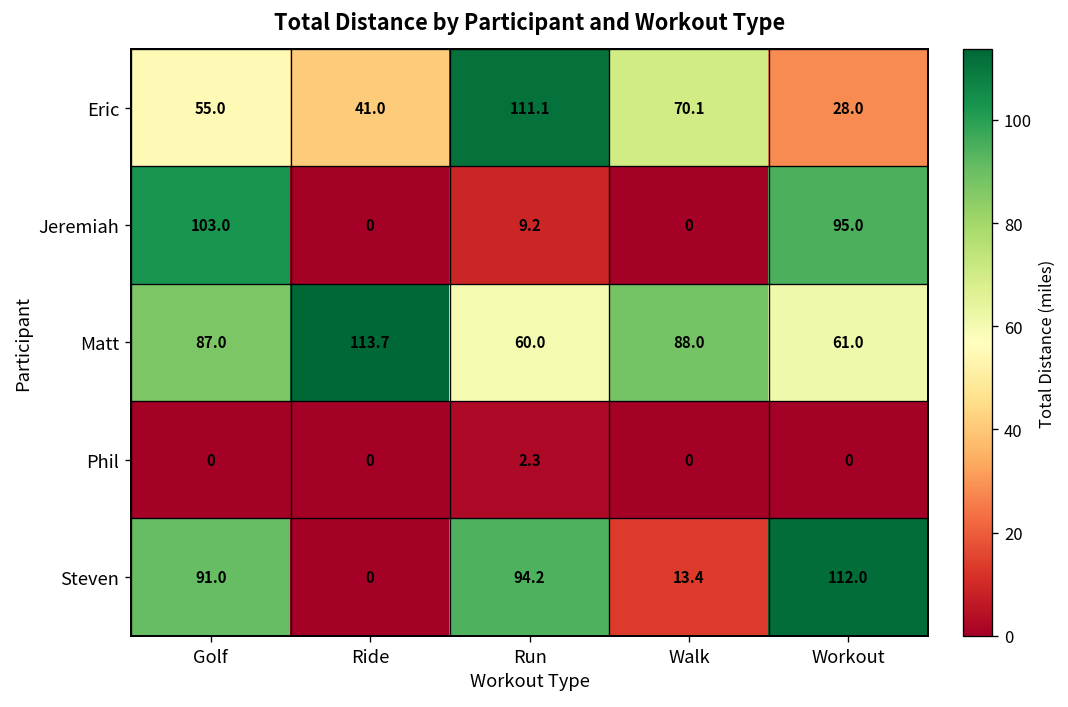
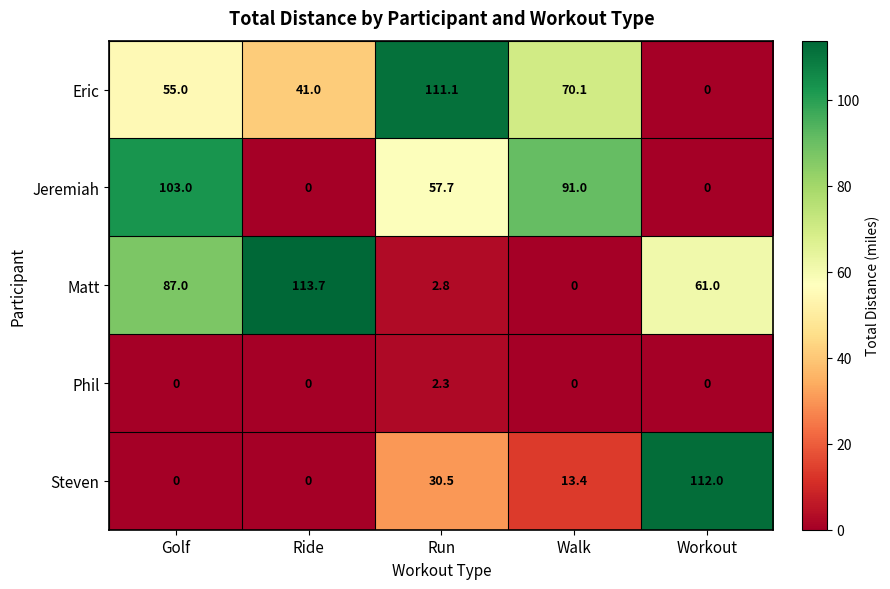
Eric, Workout: 28.0 -> 0
Jeremiah, Run: 9.2 -> 57.7
Jeremiah, Walk: 0 -> 91.0
Jeremiah, Workout: 95.0 -> 0
Matt, Run: 60.0 -> 2.8
Matt, Walk: 88.0 -> 0
Steven, Golf: 91.0 -> 0
Steven, Run: 94.2 -> 30.5
